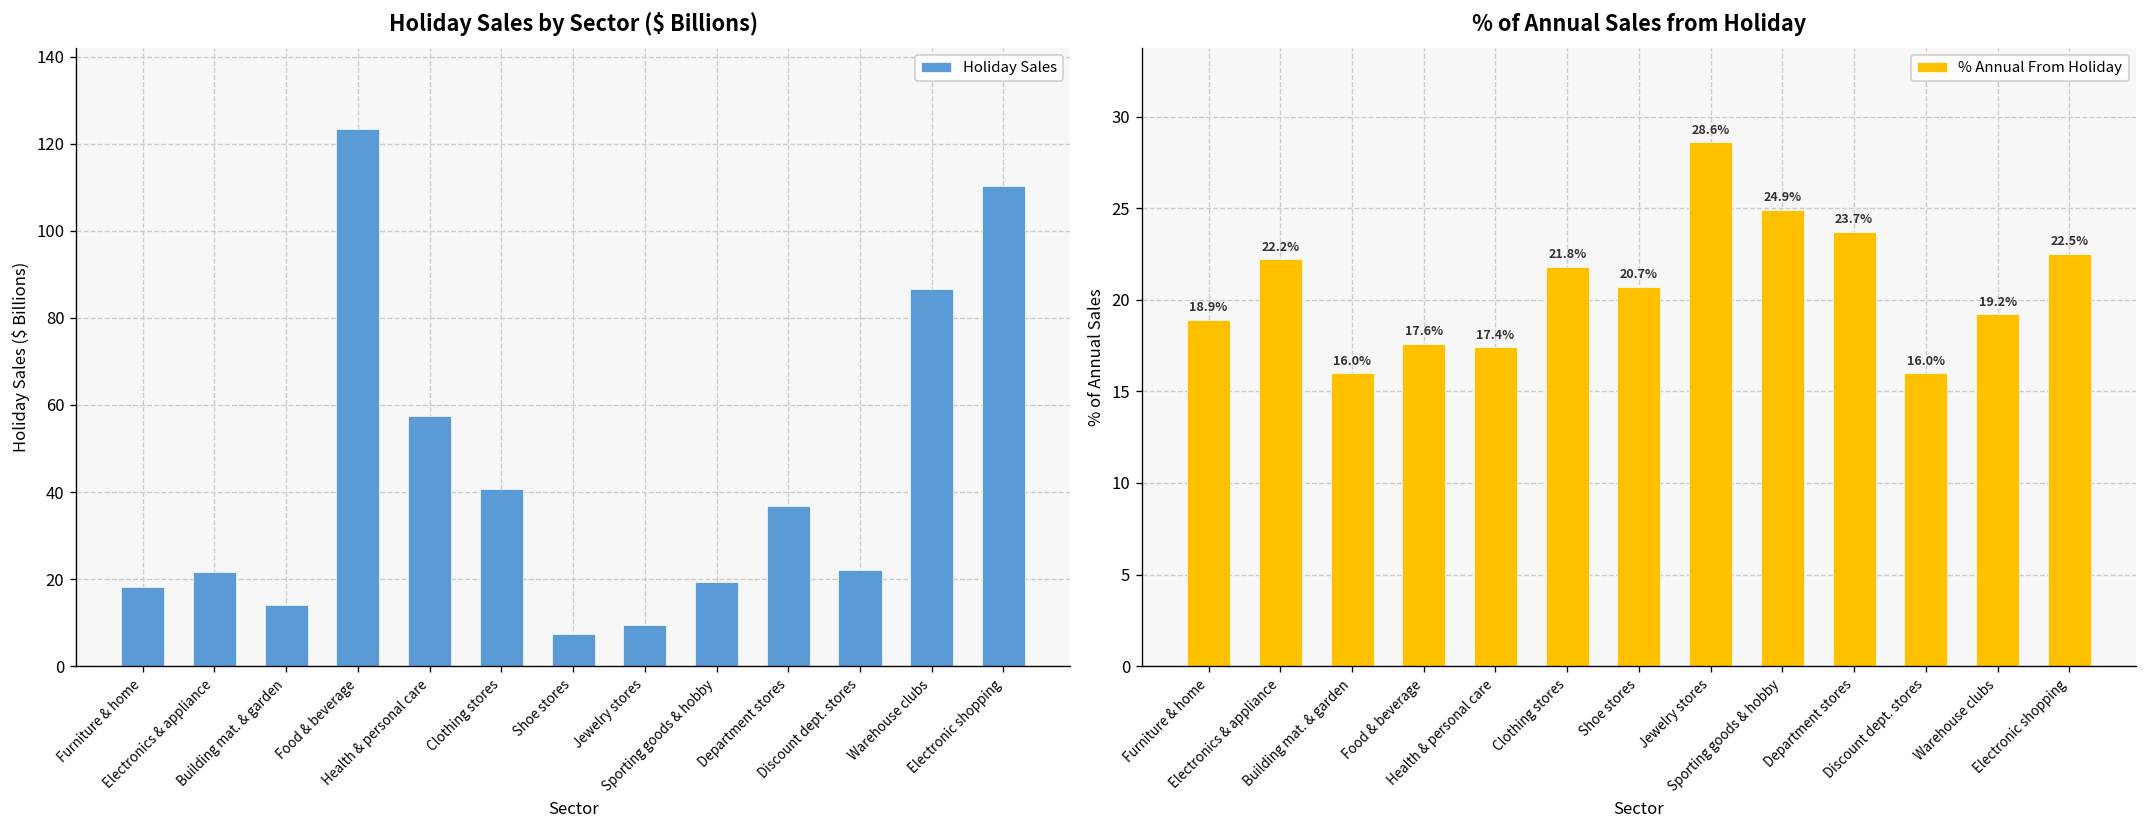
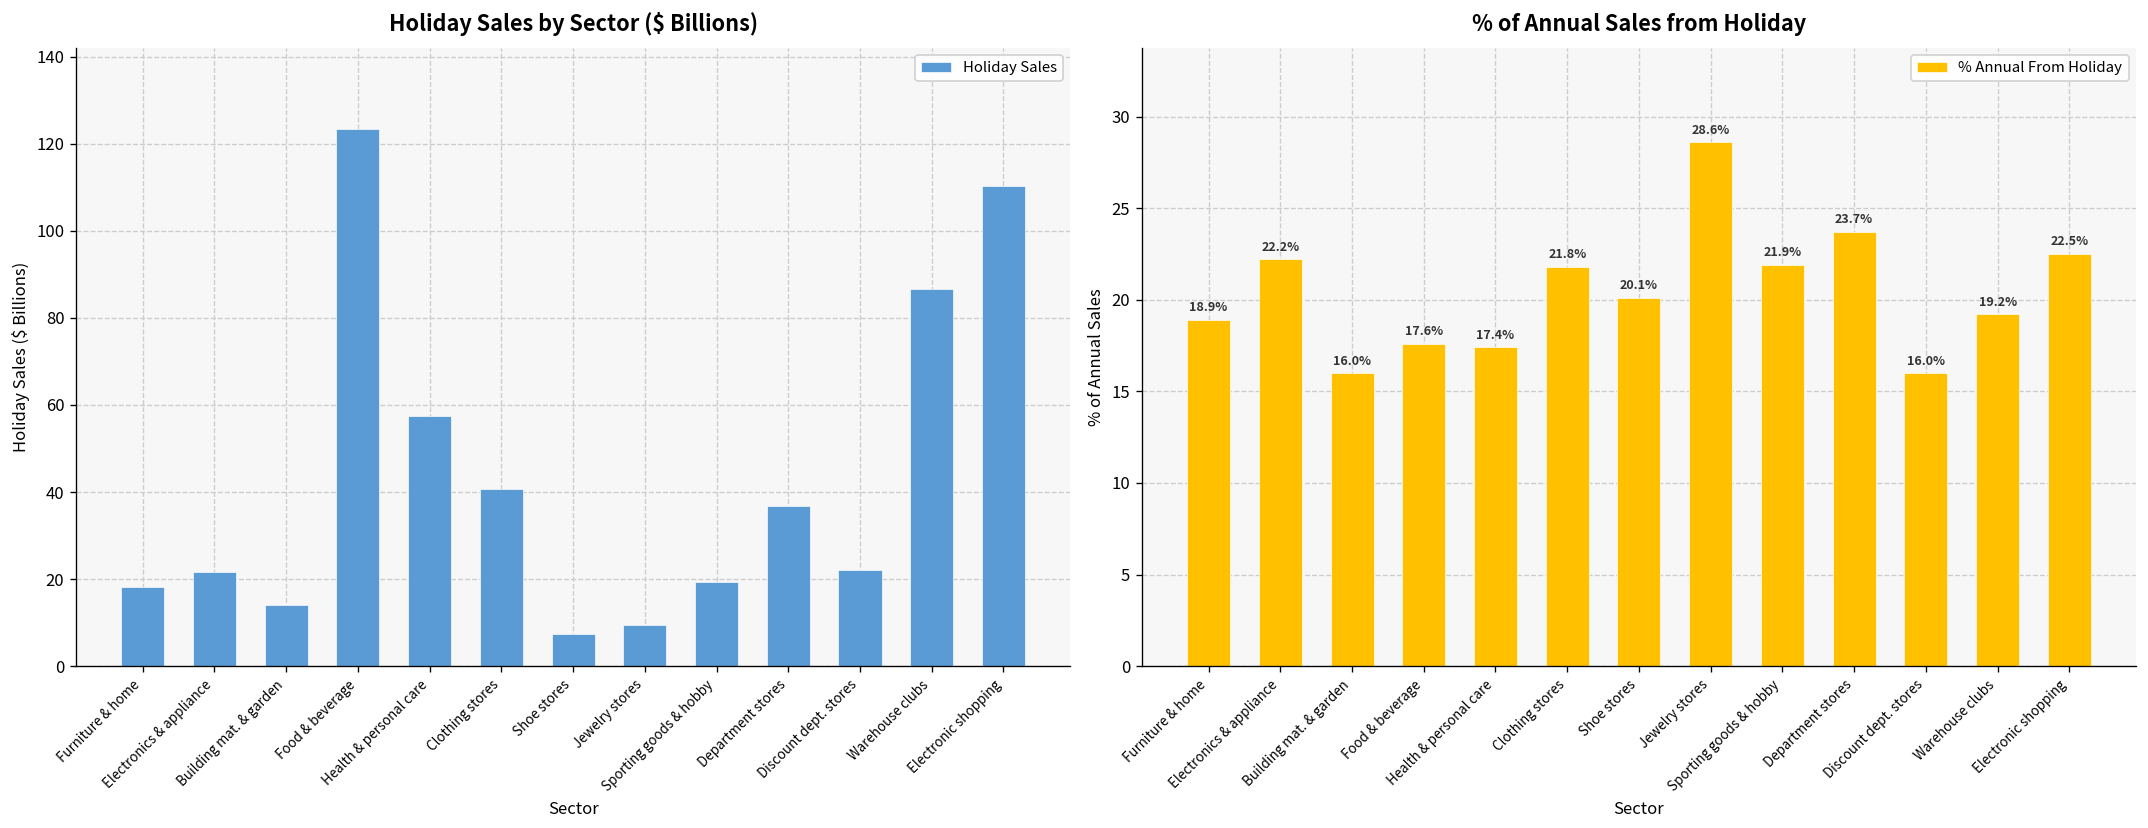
% of Annual Sales from Holiday, Shoe stores: 20.7% -> 20.1%
% of Annual Sales from Holiday, Sporting goods & hobby: 24.9% -> 21.9%
